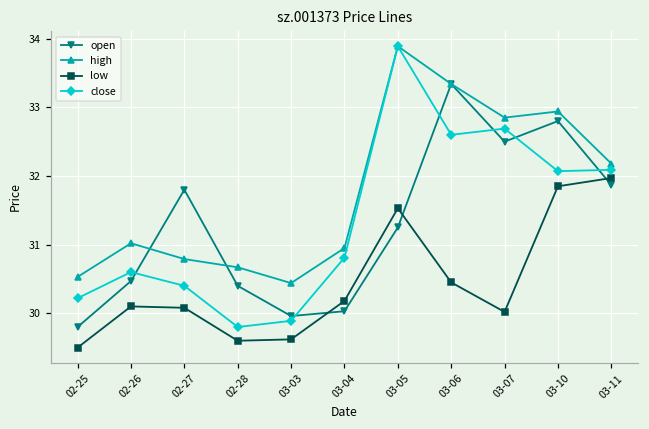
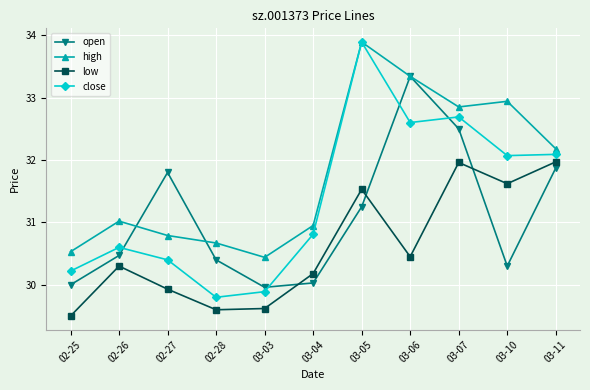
open, 02-25: 29.8 -> 30.0
low, 02-26: 30.1 -> 30.3
low, 02-27: 30.1 -> 29.9
low, 03-07: 30.0 -> 32.0
open, 03-10: 32.8 -> 30.3
low, 03-10: 31.9 -> 31.6
